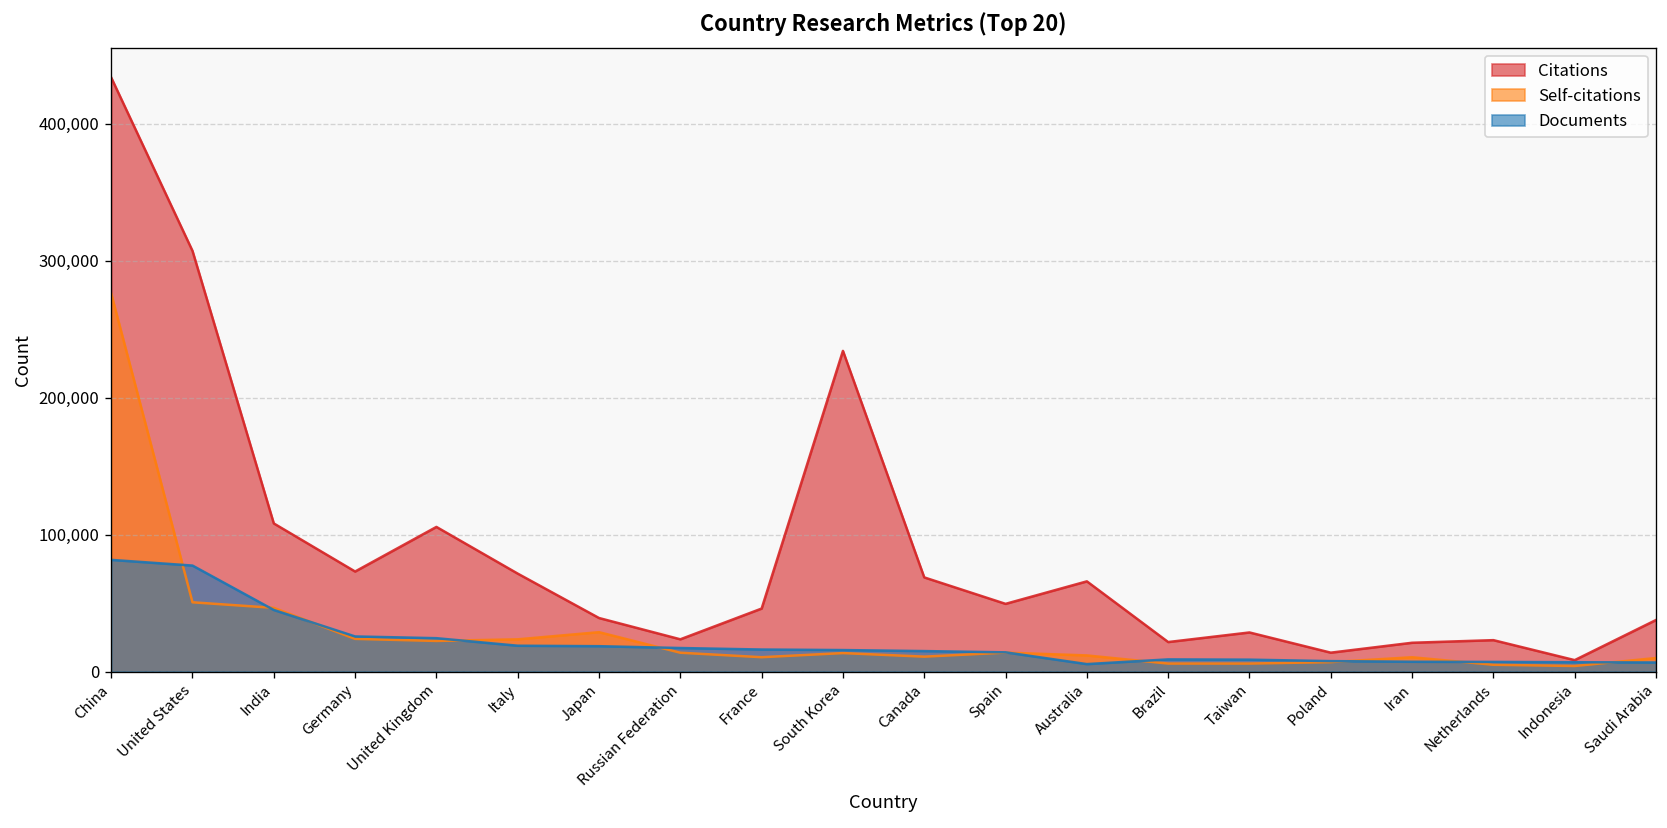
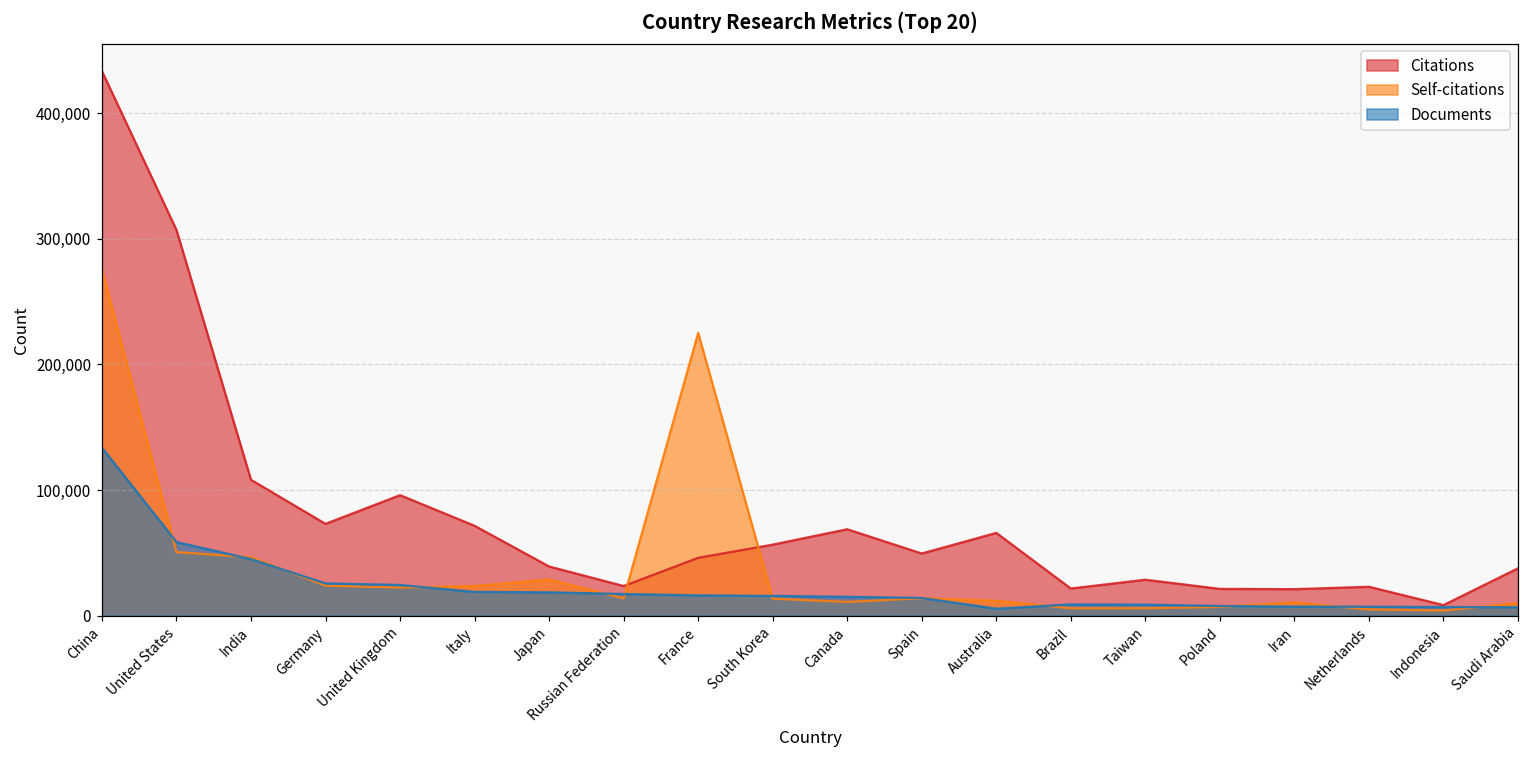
Documents, China: 82,000 -> 134,000
Documents, United States: 77,000 -> 59,000
Citations, United Kingdom: 106,000 -> 96,000
Self-citations, France: 10,000 -> 225,000
Citations, South Korea: 234,000 -> 56,000
Citations, Poland: 14,000 -> 21,000
